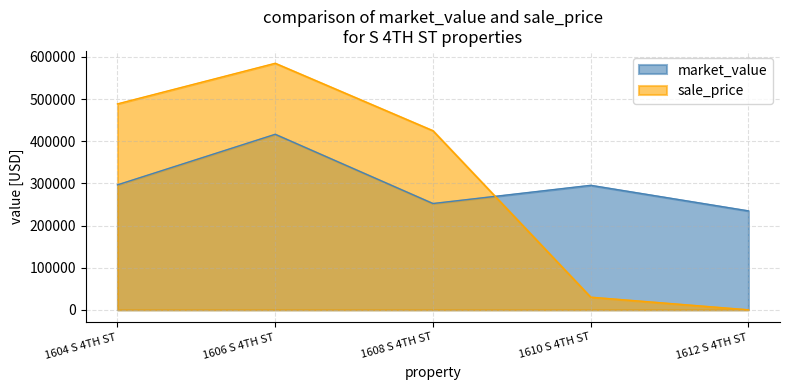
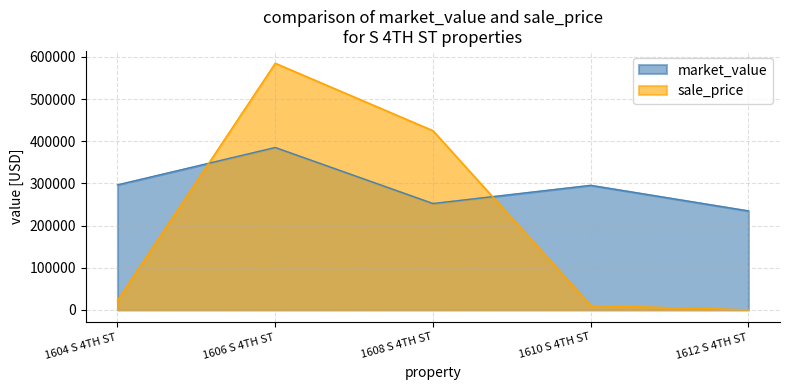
sale_price, 1604 S 4TH ST: 490000 -> 20000
market_value, 1606 S 4TH ST: 420000 -> 390000
sale_price, 1610 S 4TH ST: 30000 -> 10000
